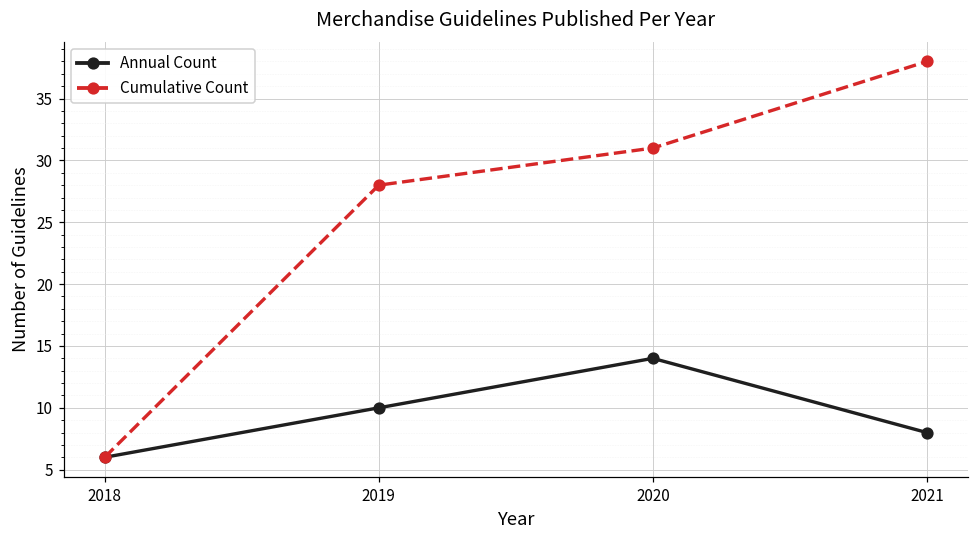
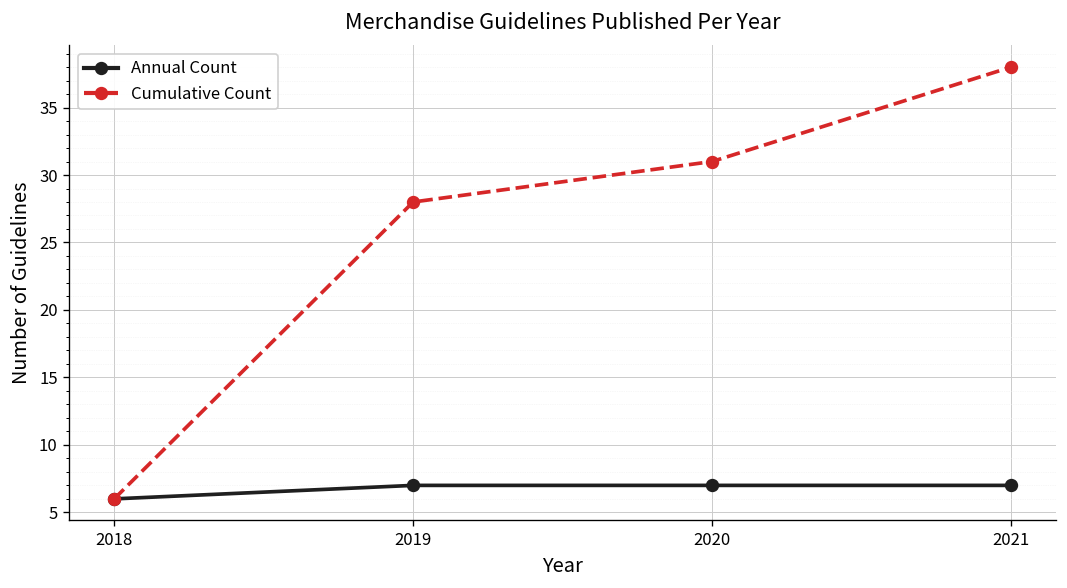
Annual Count, 2019: 10 -> 7
Annual Count, 2020: 14 -> 7
Annual Count, 2021: 8 -> 7
